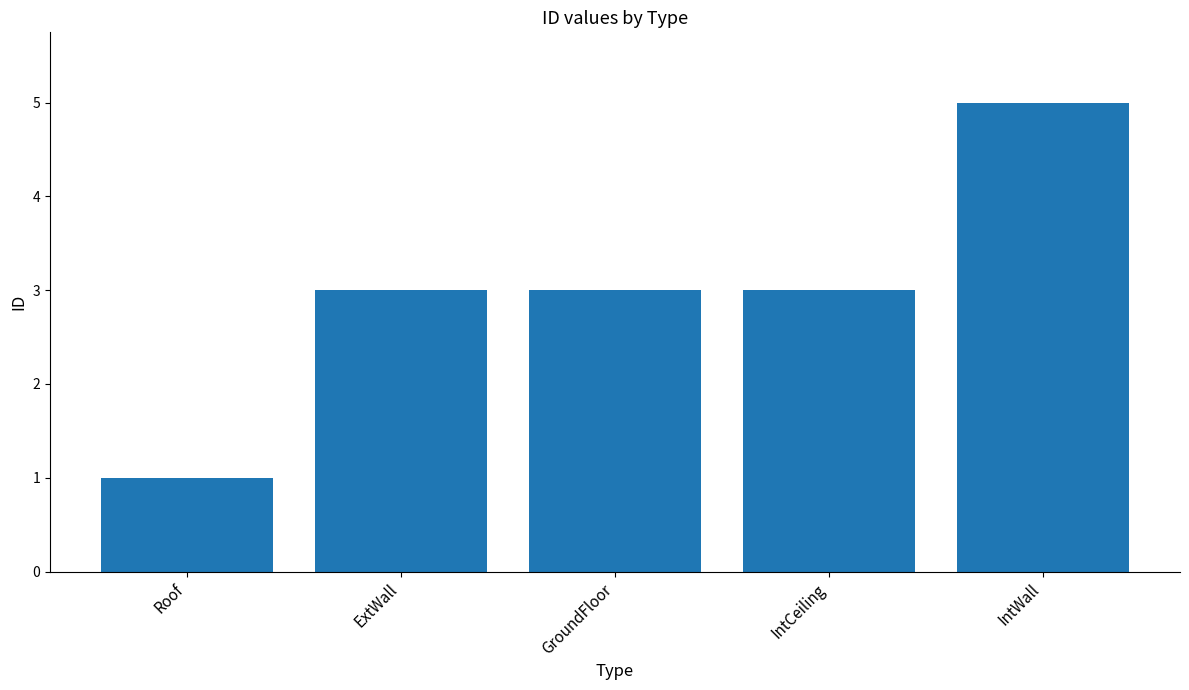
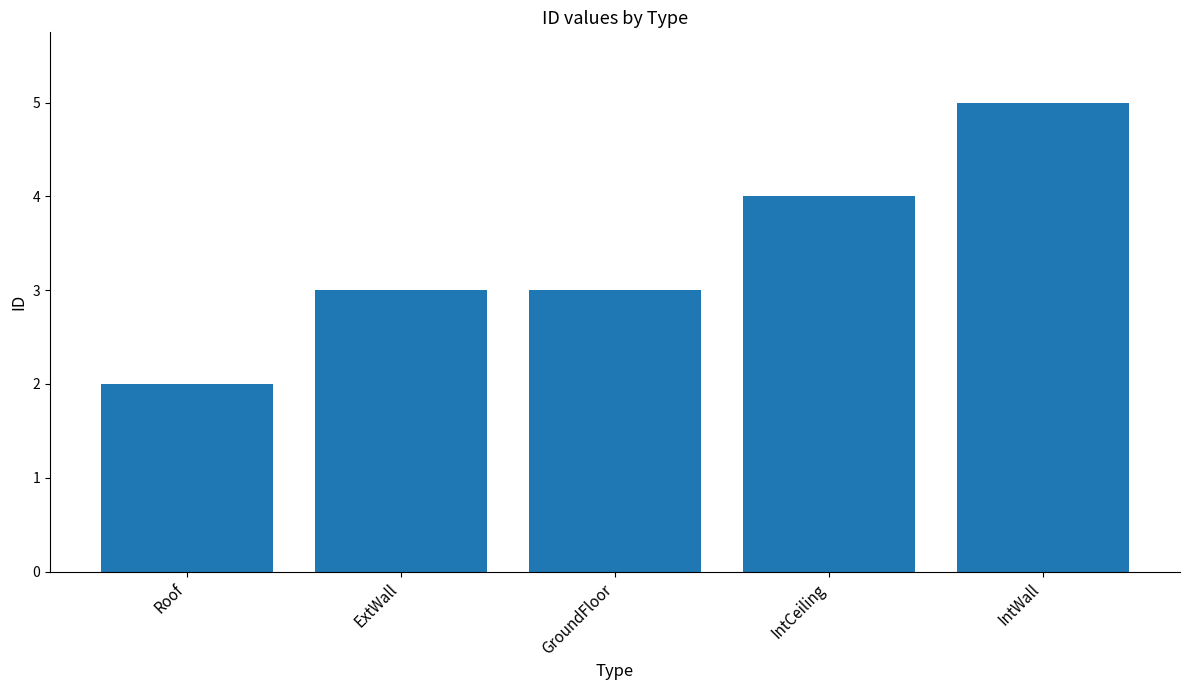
Roof: 1 -> 2
IntCeiling: 3 -> 4
